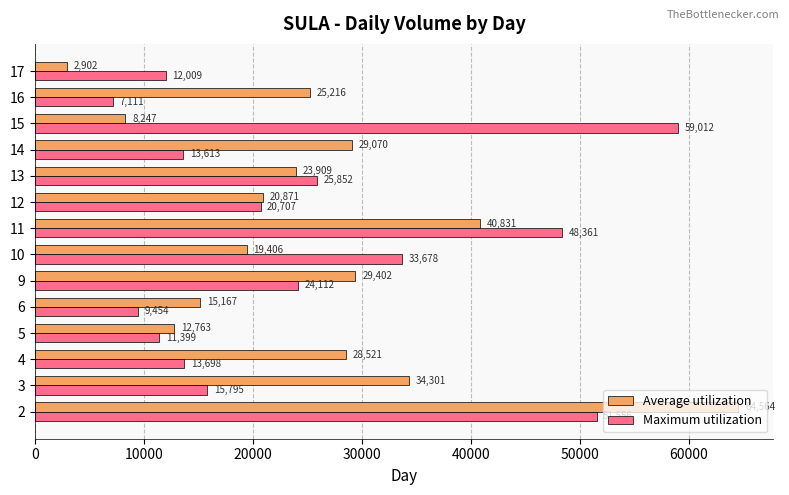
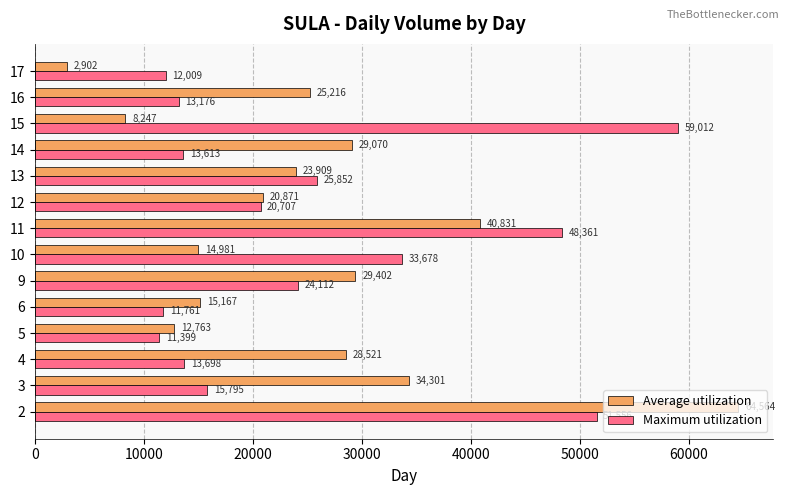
Maximum utilization, 16: 7,111 -> 13,176
Average utilization, 10: 19,406 -> 14,981
Maximum utilization, 6: 9,454 -> 11,761
